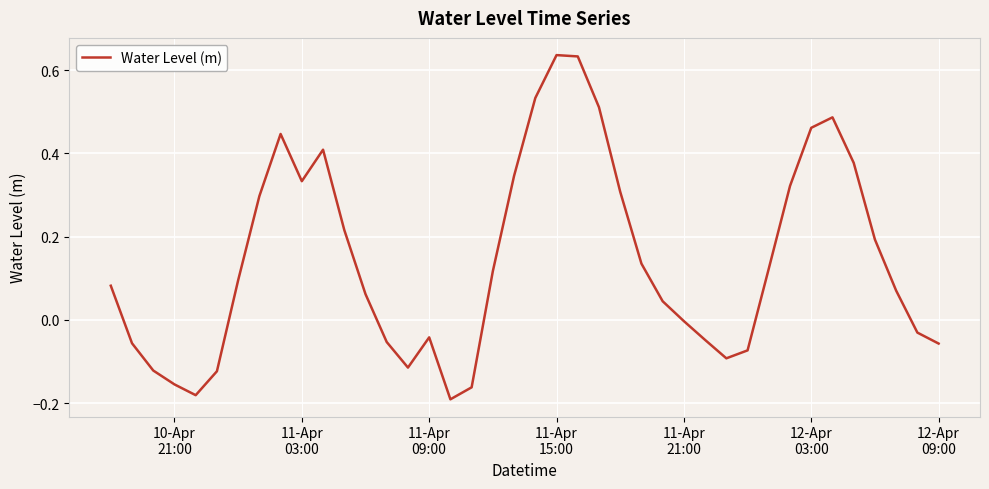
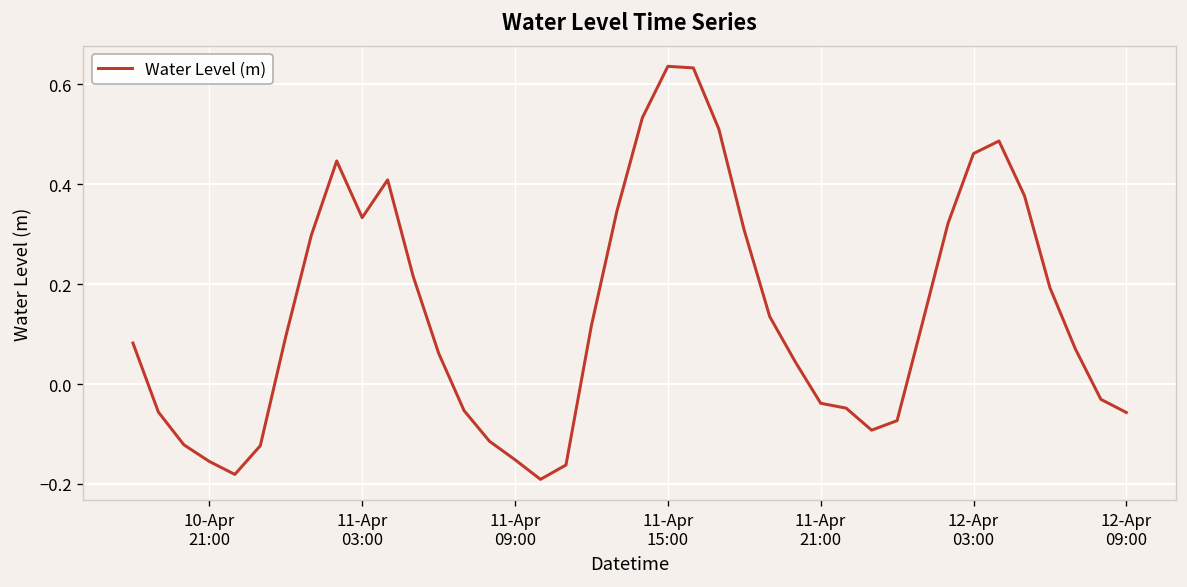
11-Apr 09:00: -0.04 -> -0.15
11-Apr 21:00: 0.00 -> -0.04
